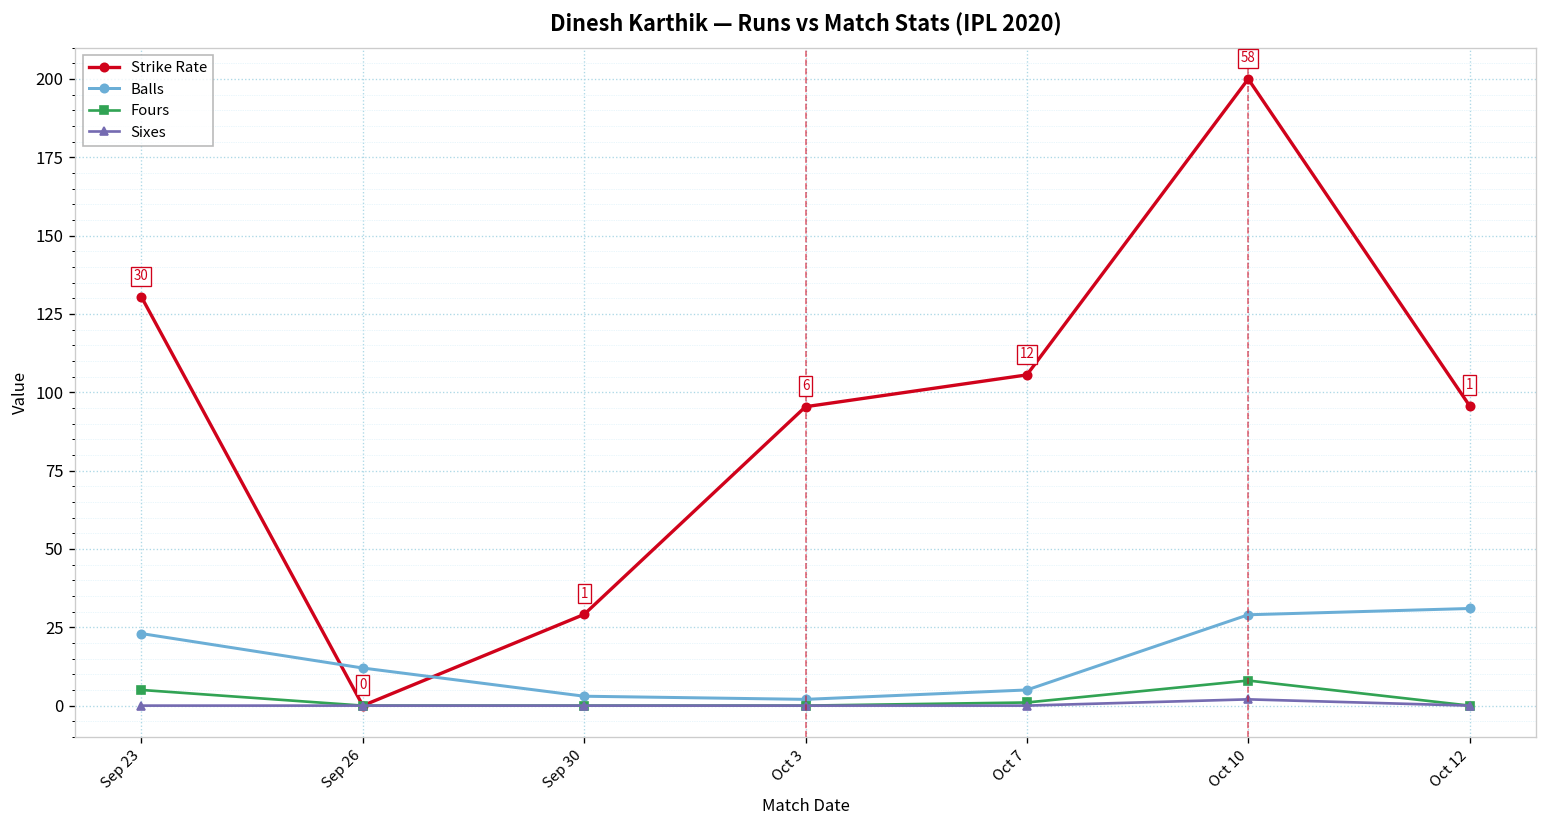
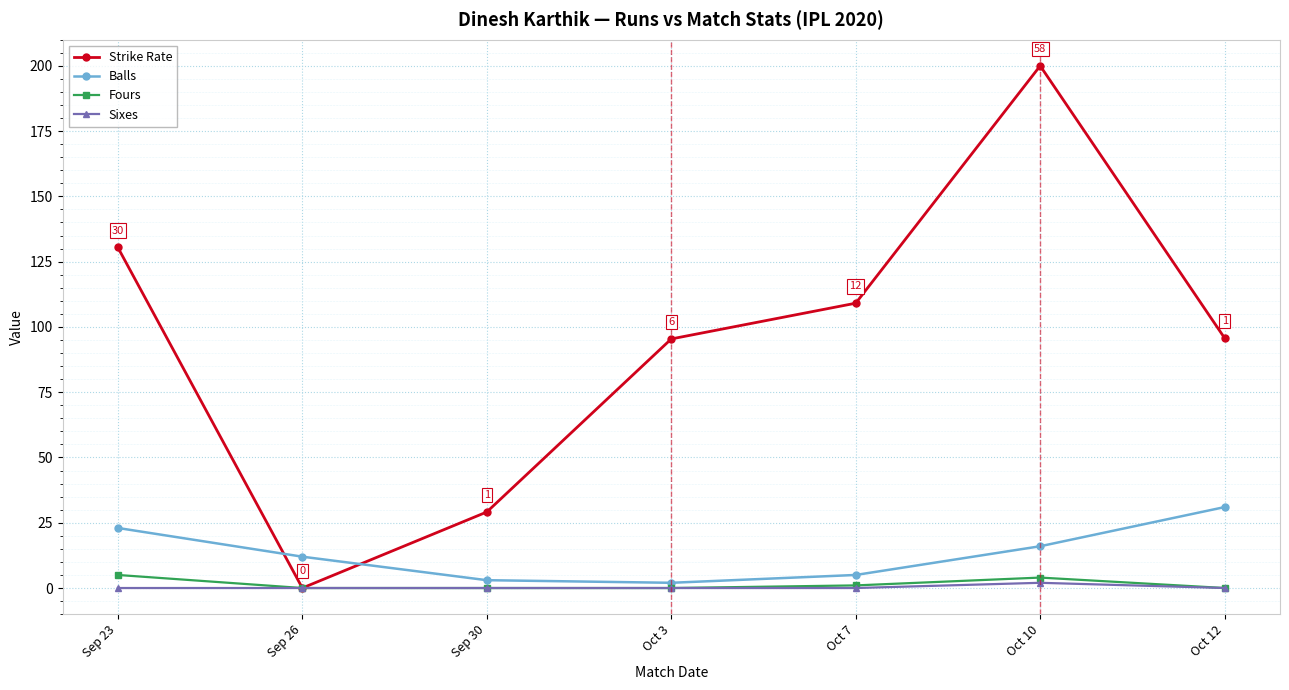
Strike Rate, Oct 7: 106 -> 109
Balls, Oct 10: 29 -> 16
Fours, Oct 10: 8 -> 4
